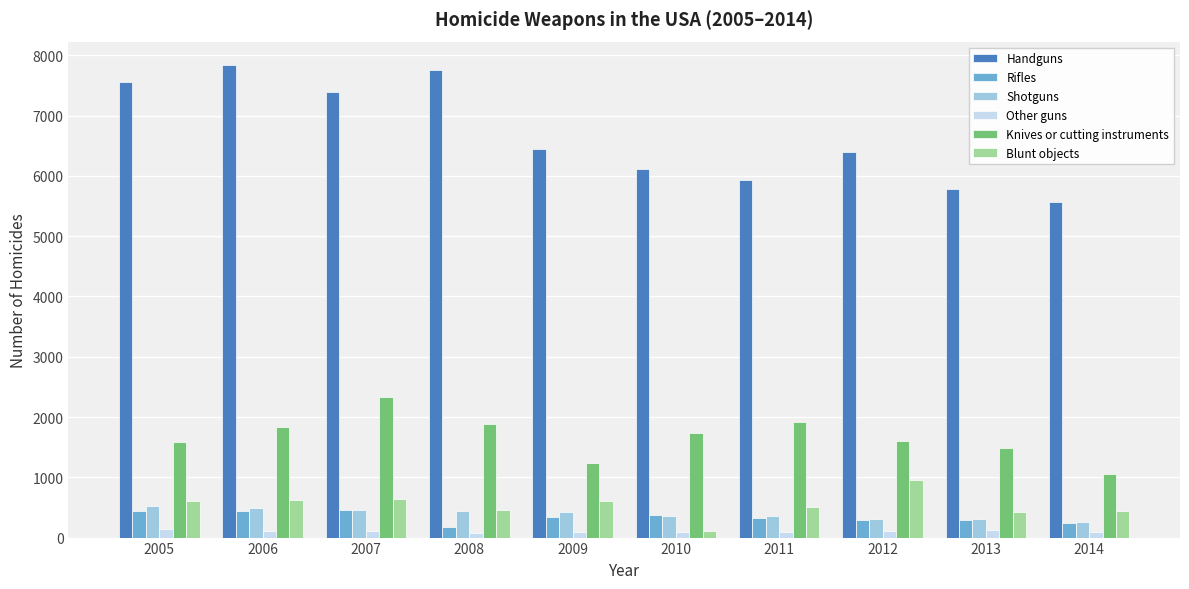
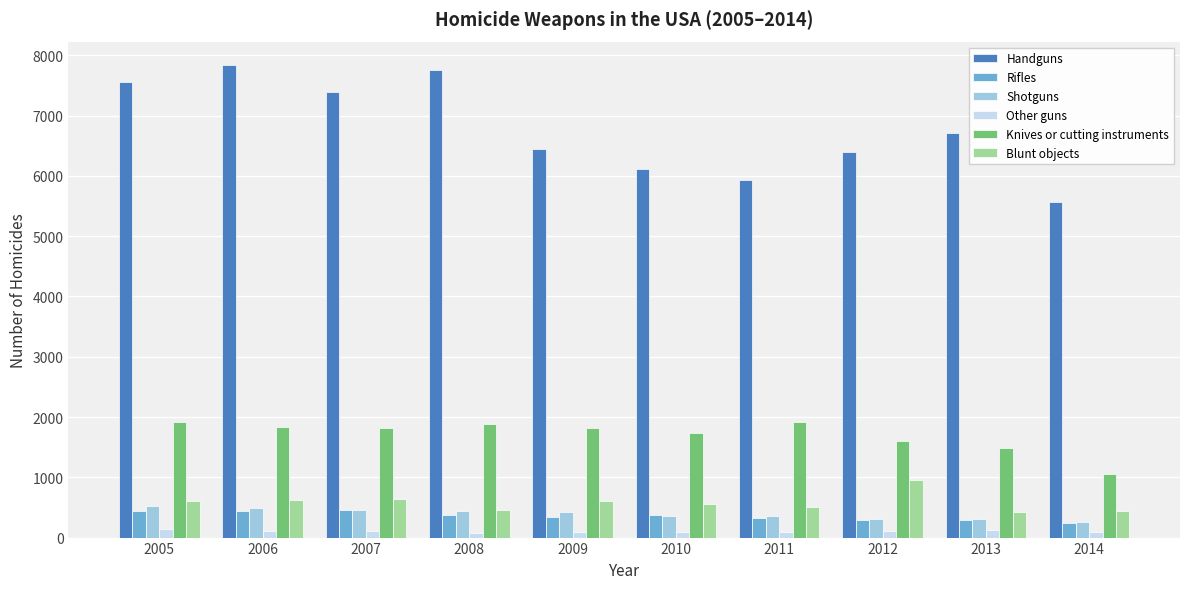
Knives or cutting instruments, 2005: 1600 -> 1900
Knives or cutting instruments, 2007: 2300 -> 1800
Rifles, 2008: 200 -> 400
Knives or cutting instruments, 2009: 1200 -> 1800
Blunt objects, 2010: 100 -> 500
Handguns, 2013: 5800 -> 6700
